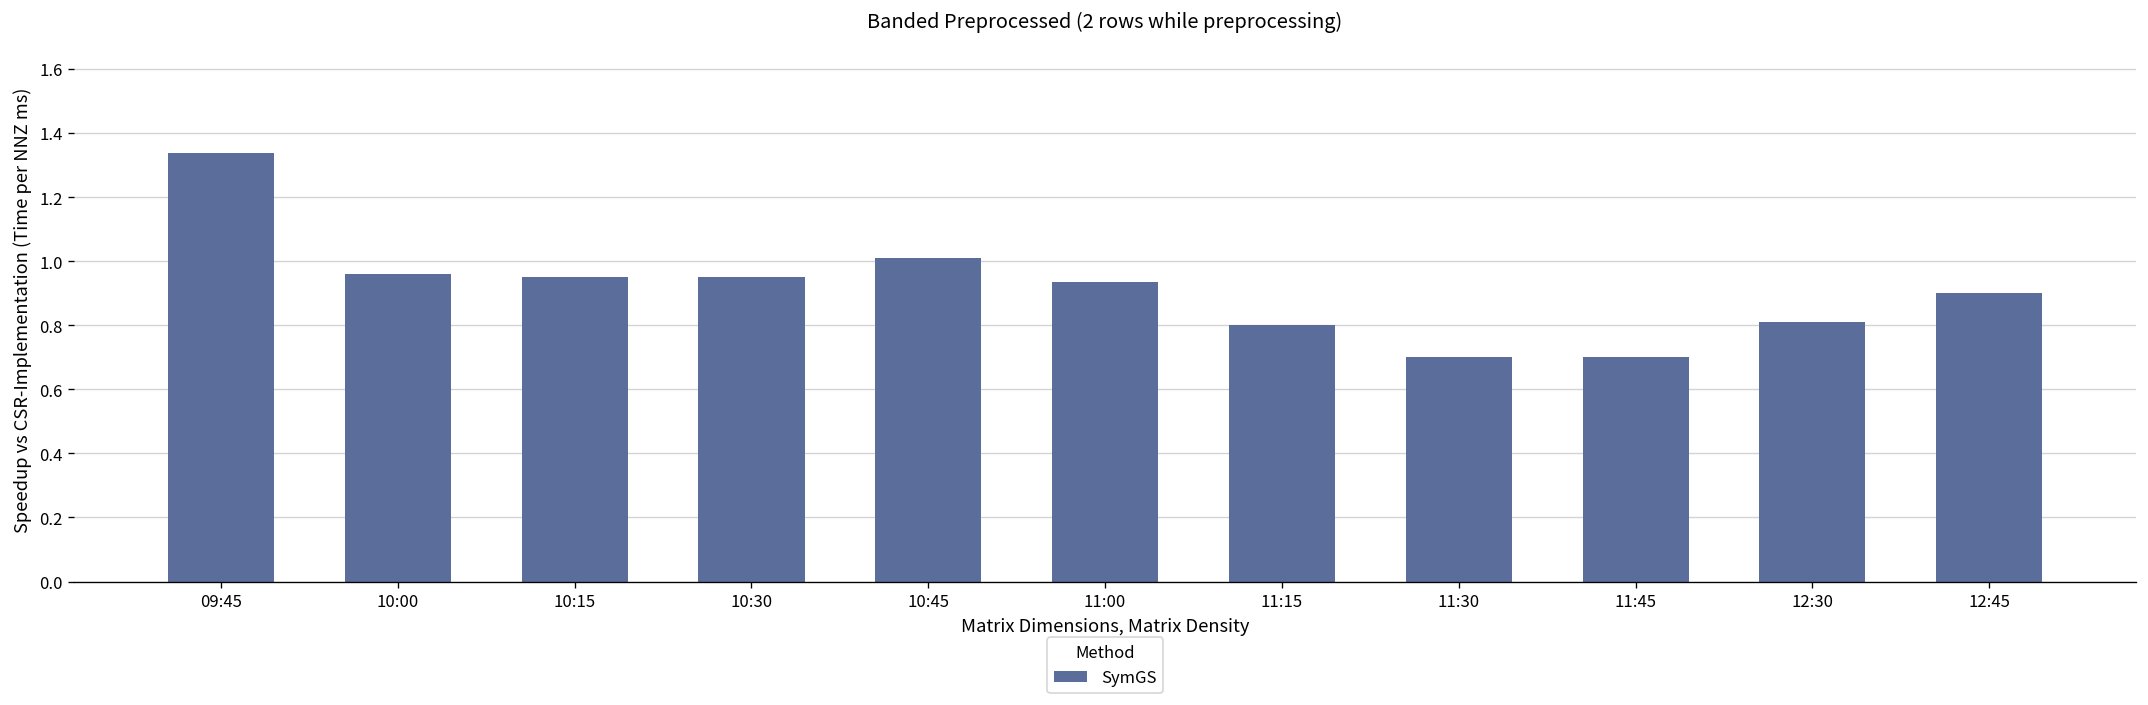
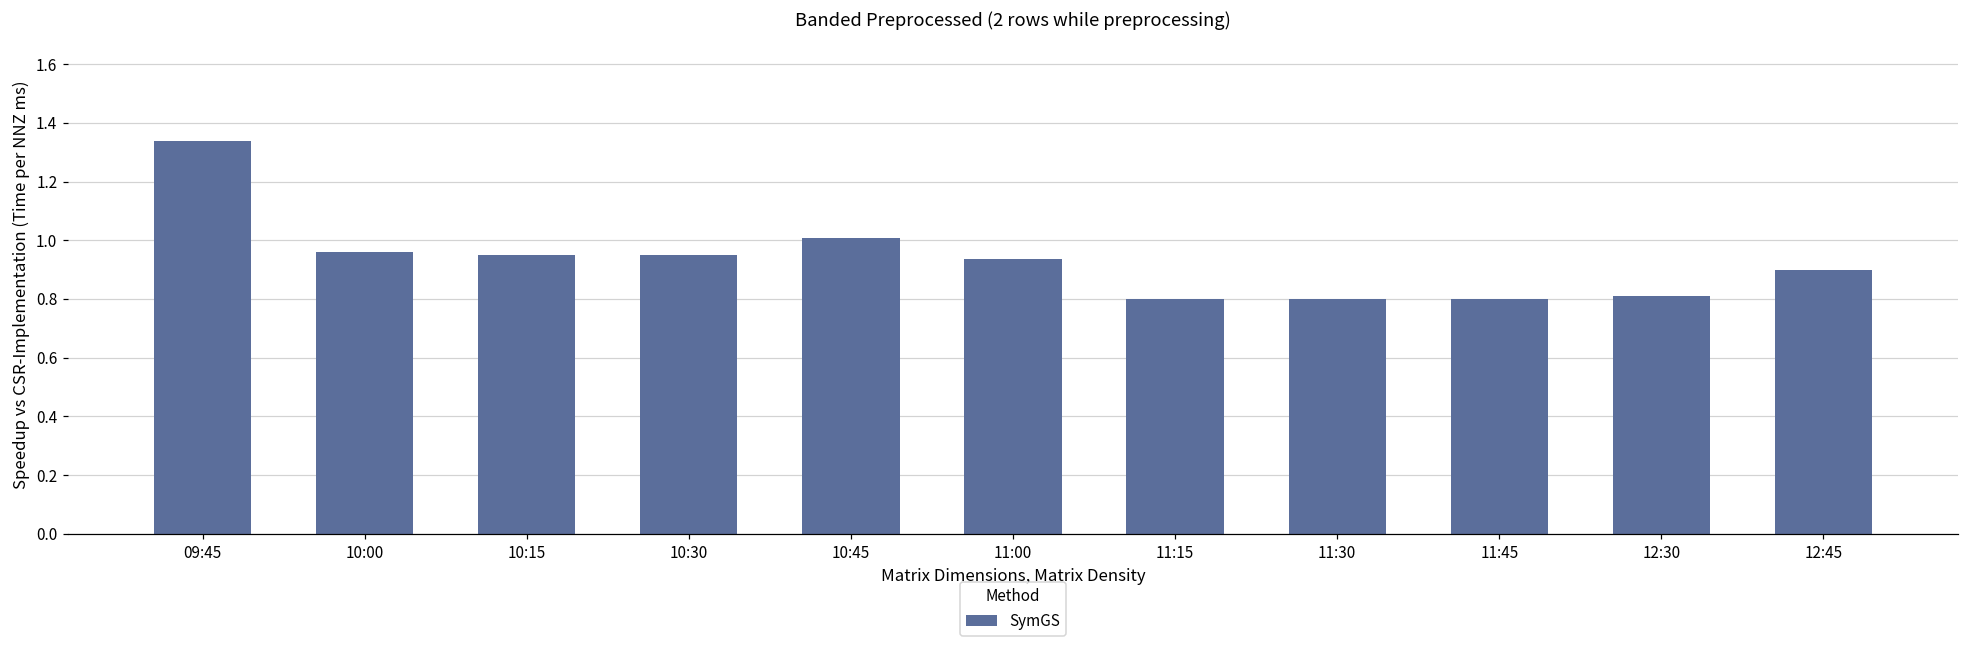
11:30: 0.7 -> 0.8
11:45: 0.7 -> 0.8
